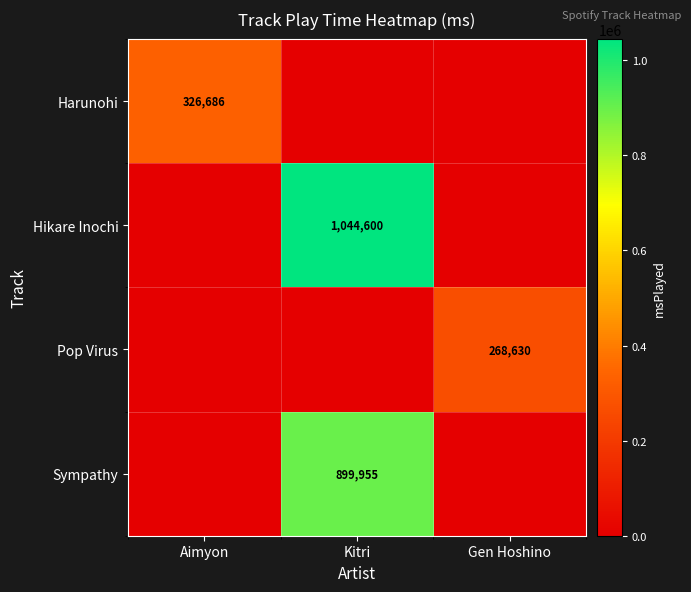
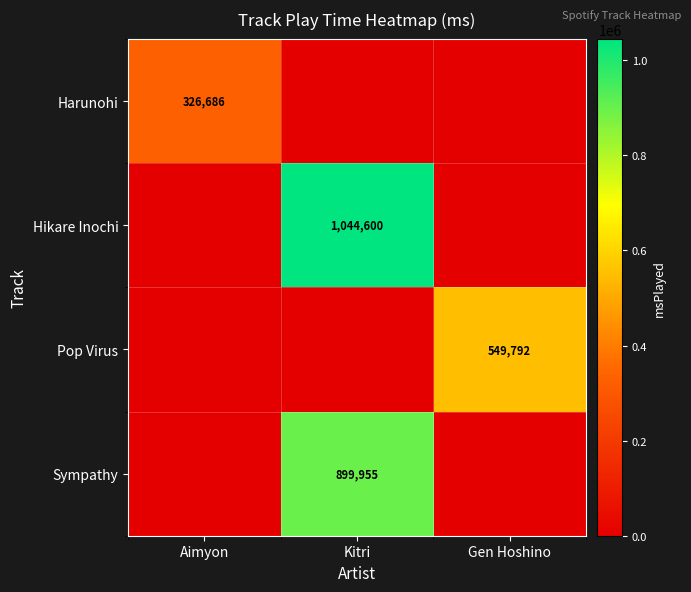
Pop Virus, Gen Hoshino: 268,630 -> 549,792
